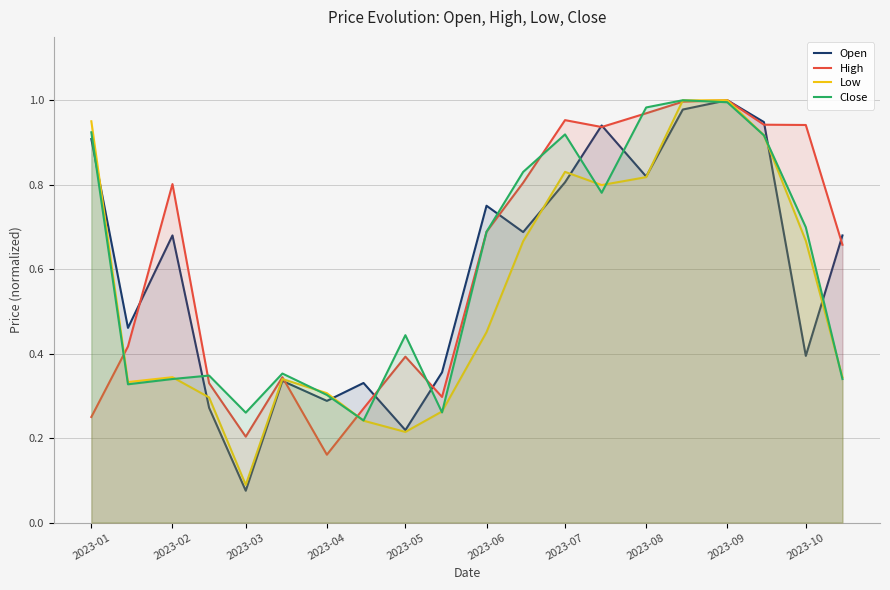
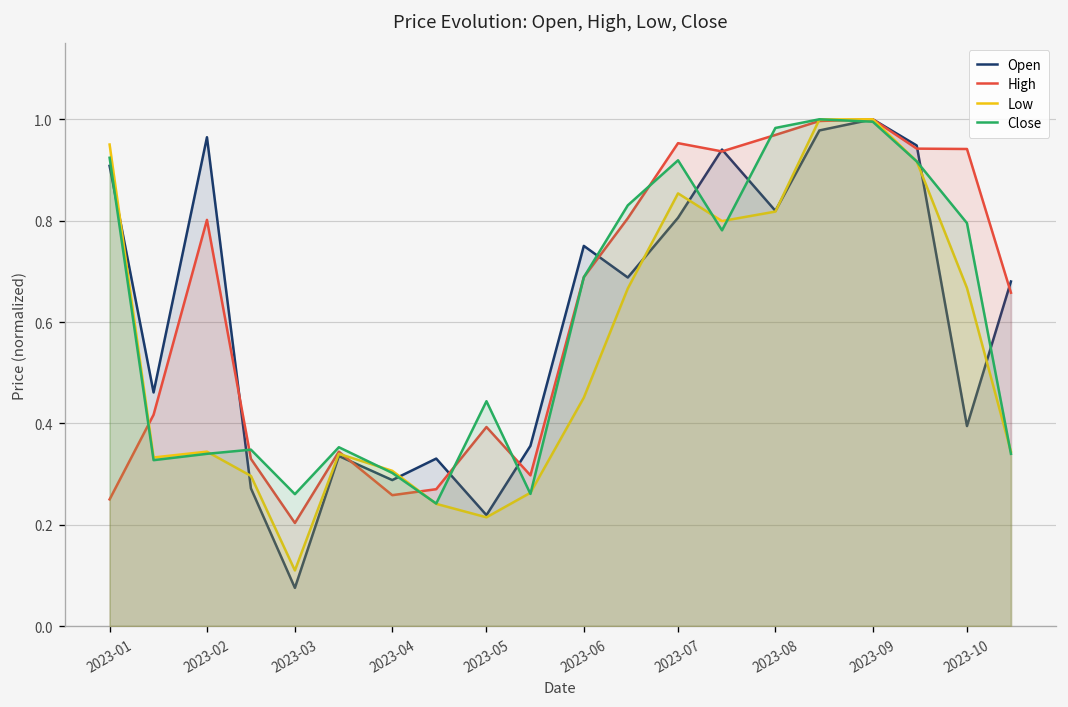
Open, 2023-02: 0.68 -> 0.96
Low, 2023-03: 0.09 -> 0.11
High, 2023-04: 0.16 -> 0.26
Low, 2023-07: 0.83 -> 0.85
Close, 2023-10: 0.70 -> 0.80
